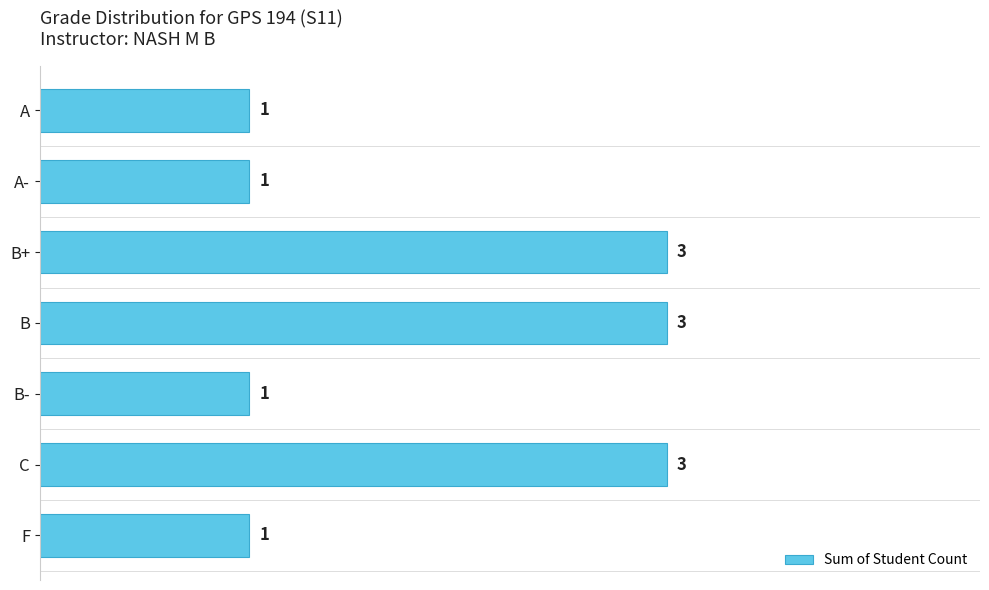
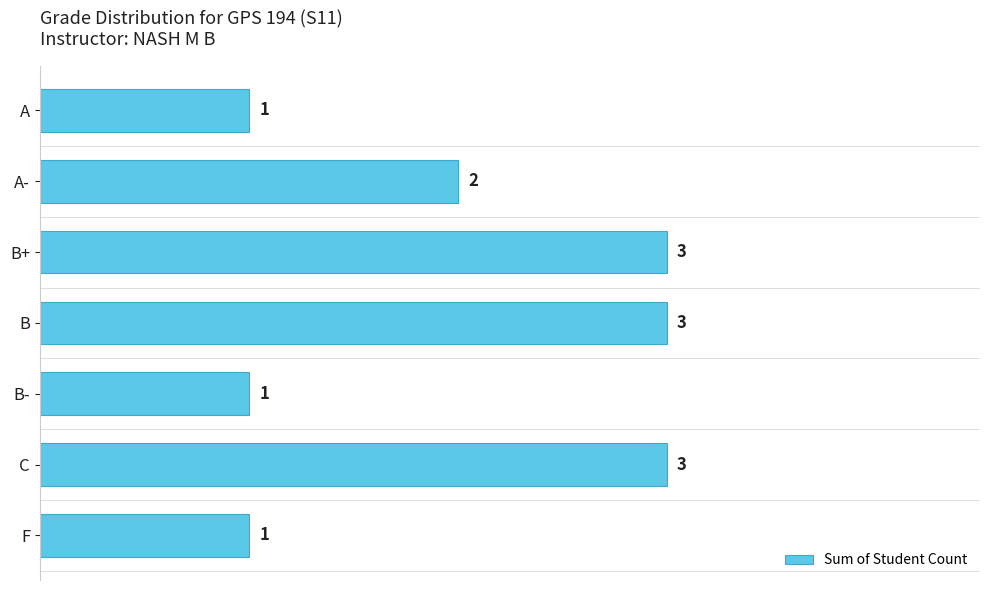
A-: 1 -> 2
